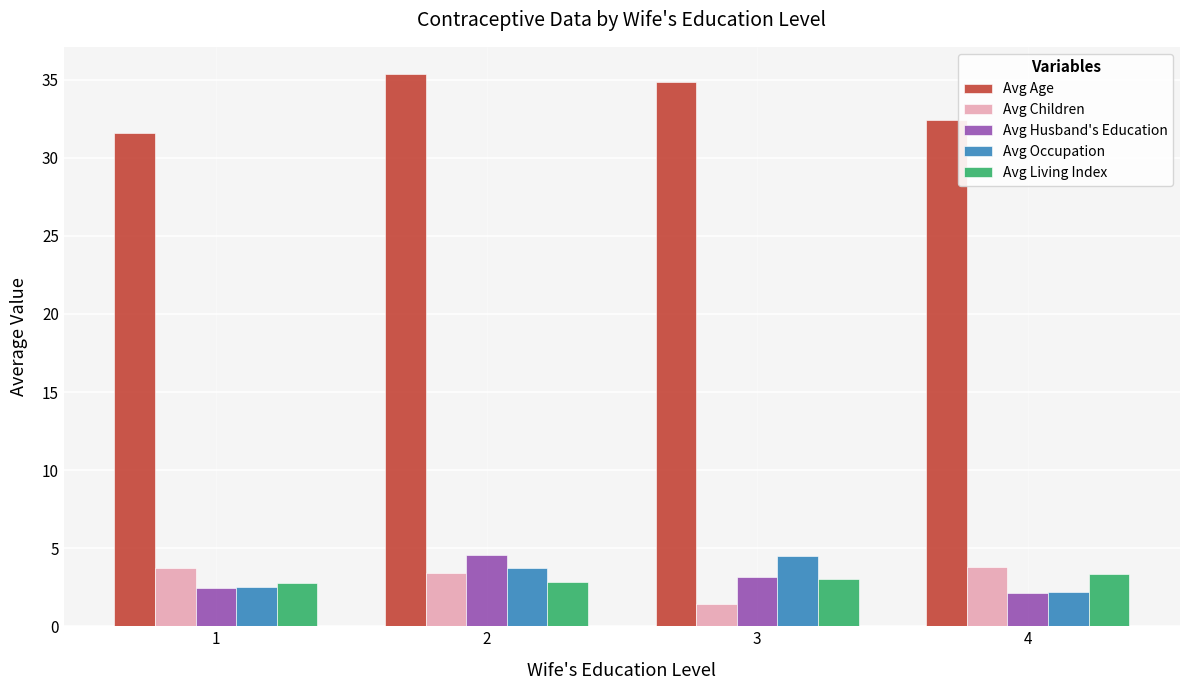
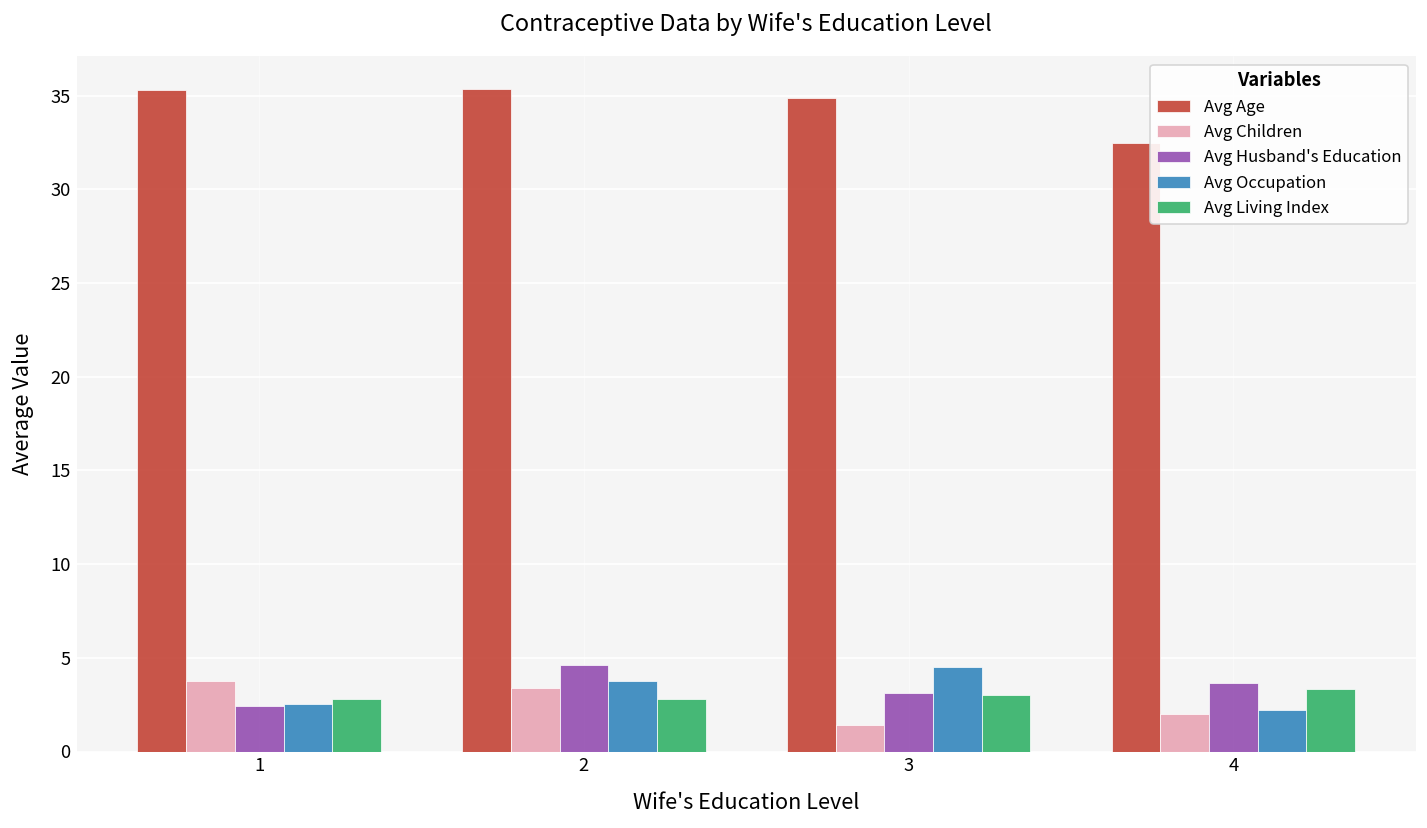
Avg Age, 1: 31.6 -> 35.3
Avg Children, 4: 3.8 -> 2.0
Avg Husband's Education, 4: 2.1 -> 3.7
